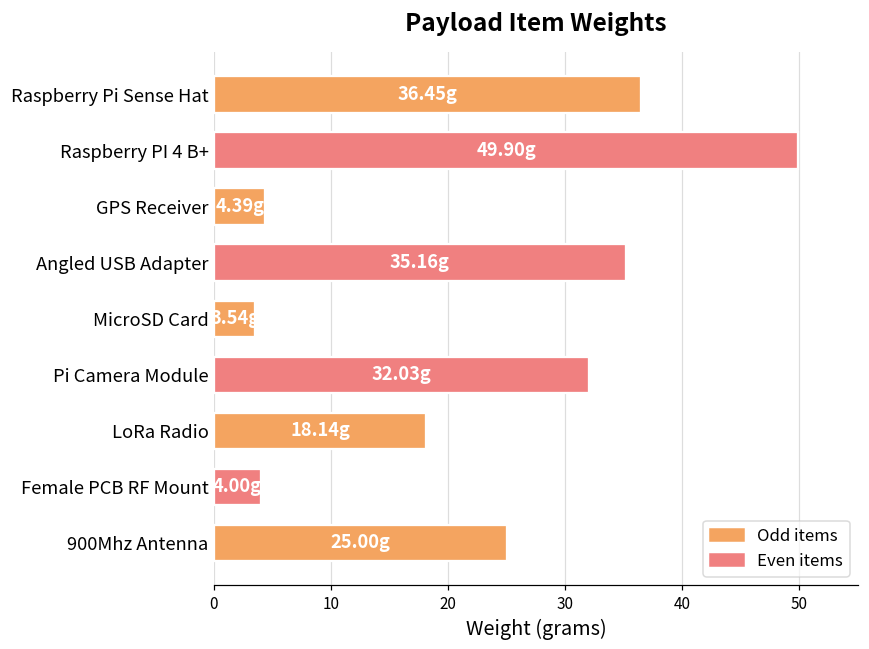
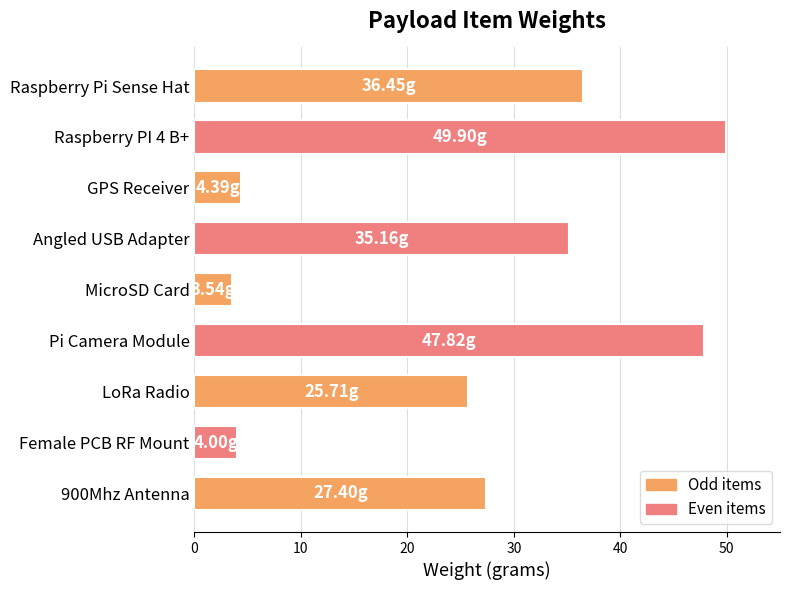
Pi Camera Module: 32.03g -> 47.82g
LoRa Radio: 18.14g -> 25.71g
900Mhz Antenna: 25.00g -> 27.40g
